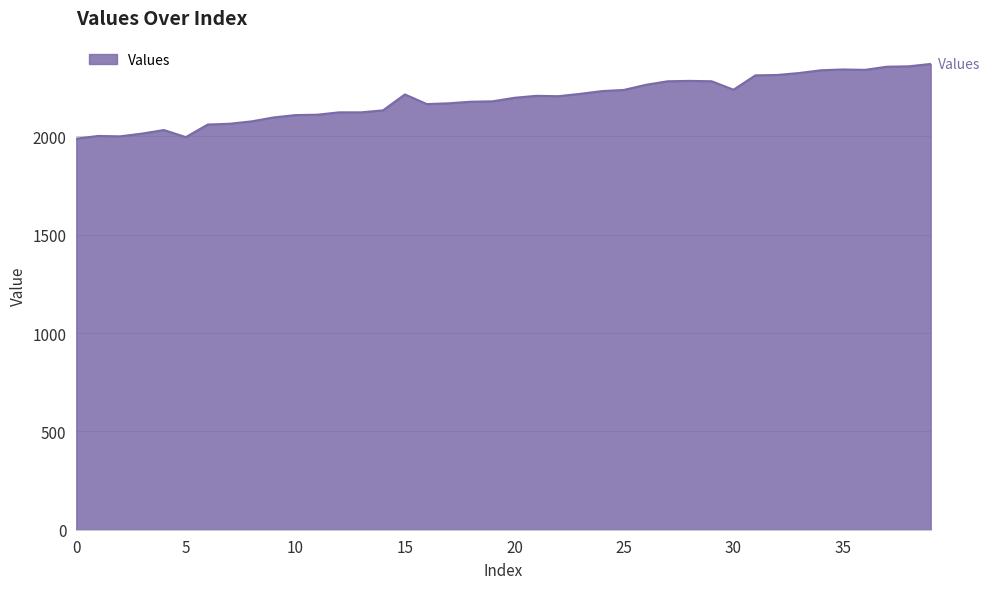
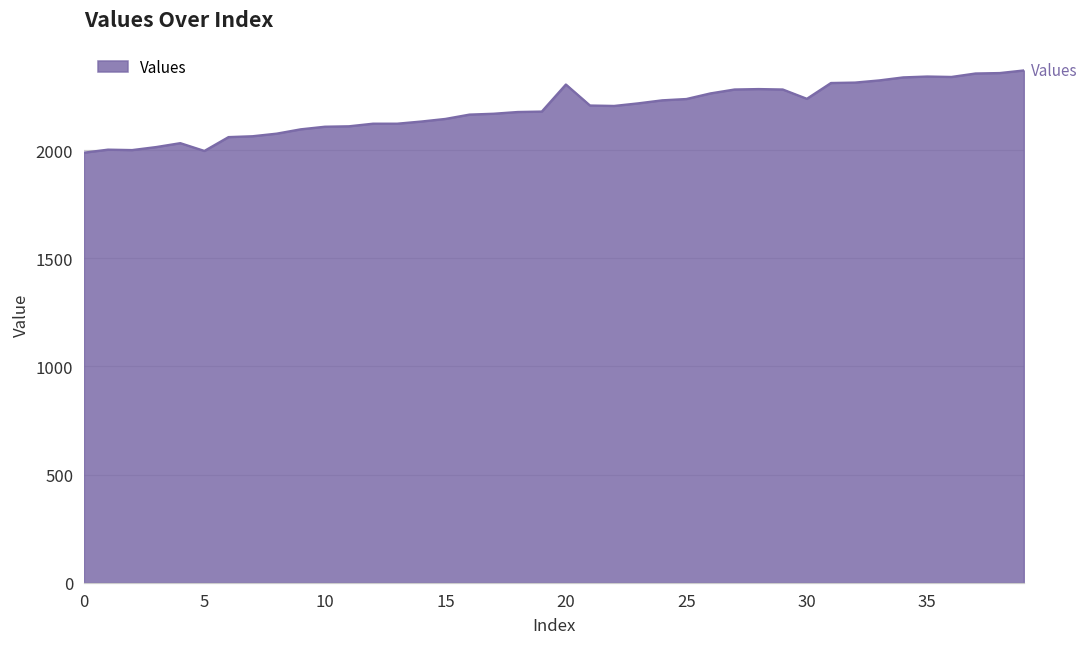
15: 2210 -> 2140
20: 2200 -> 2300
